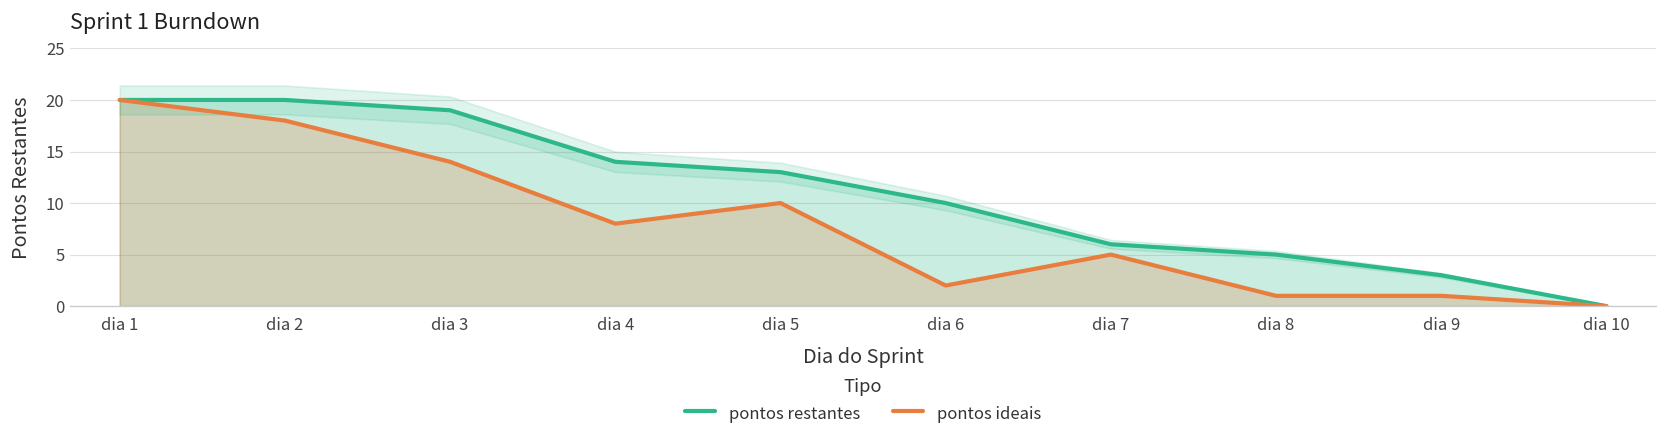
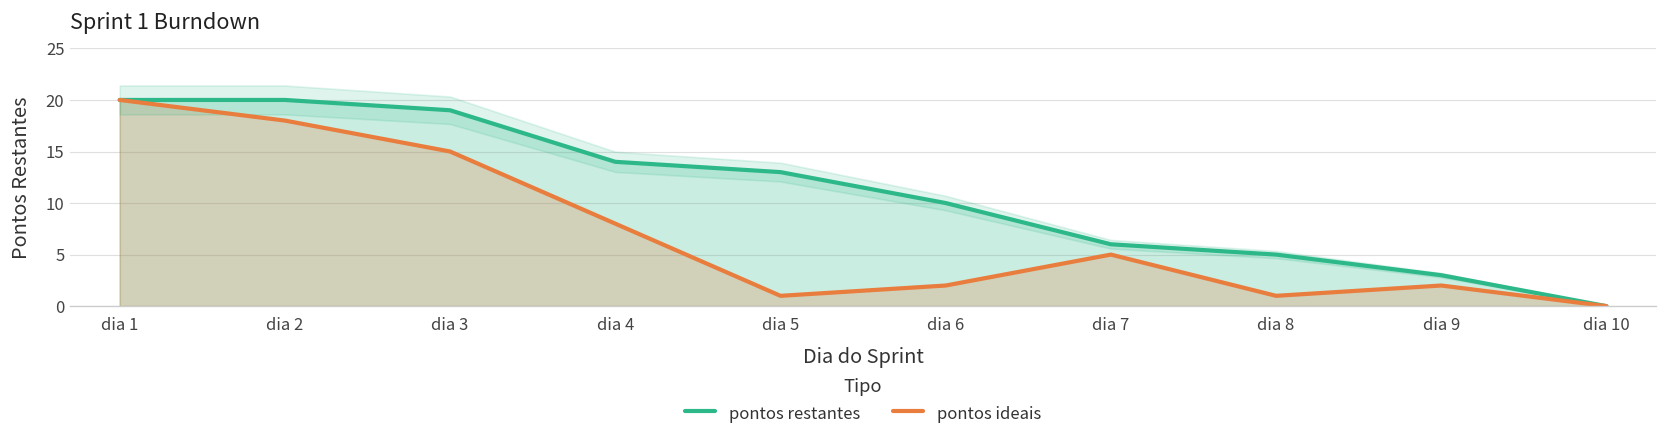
pontos ideais, dia 3: 14 -> 15
pontos ideais, dia 5: 10 -> 1
pontos ideais, dia 9: 1 -> 2
